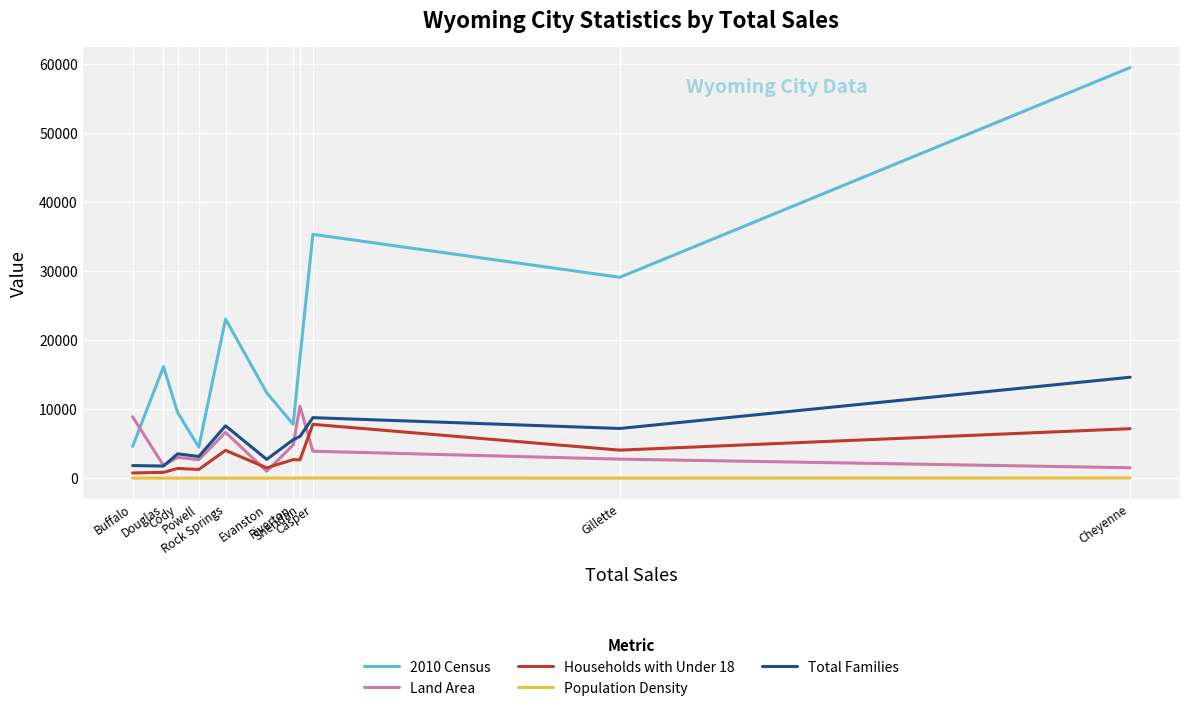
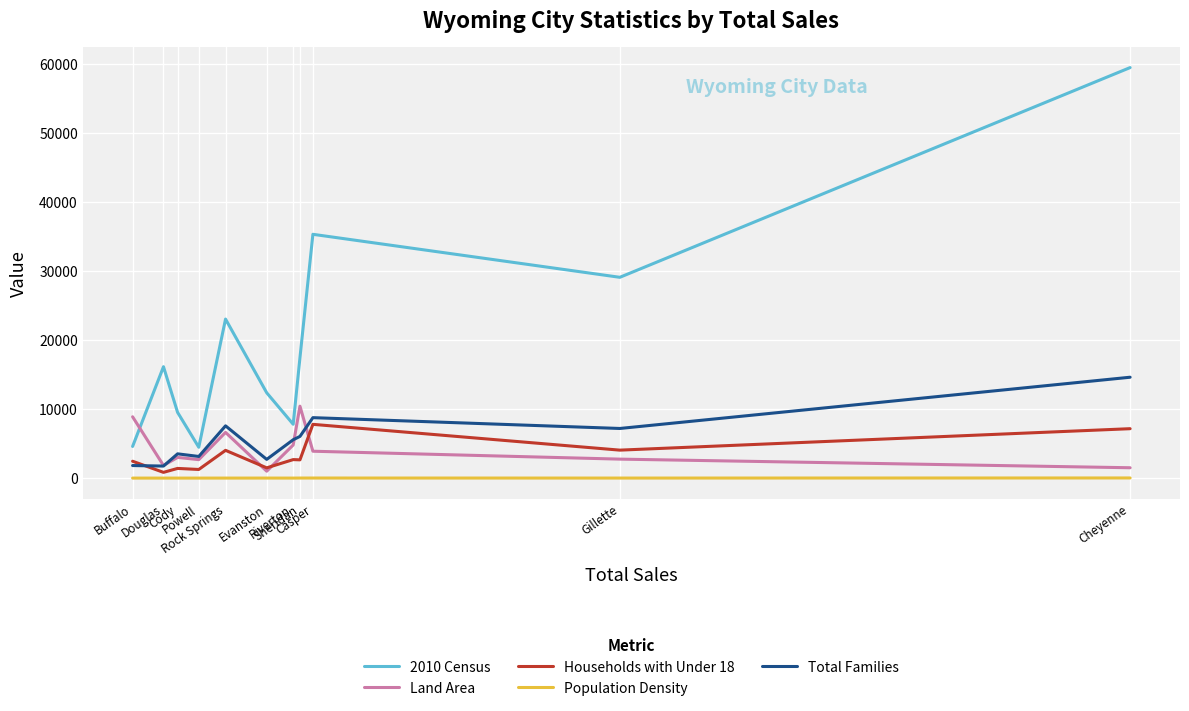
Households with Under 18, Buffalo: 1000 -> 2000
